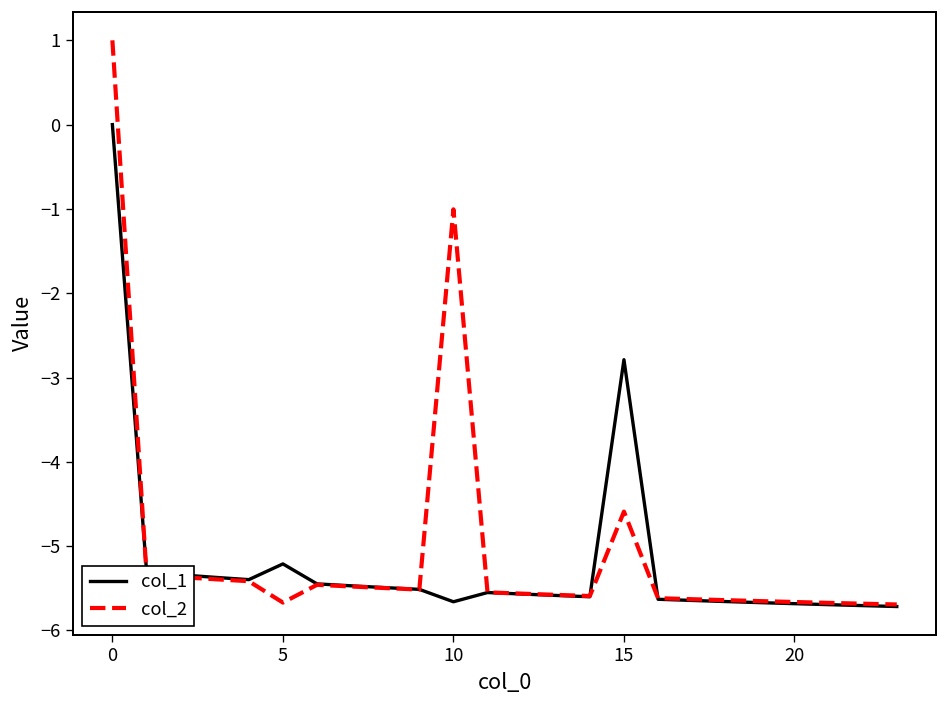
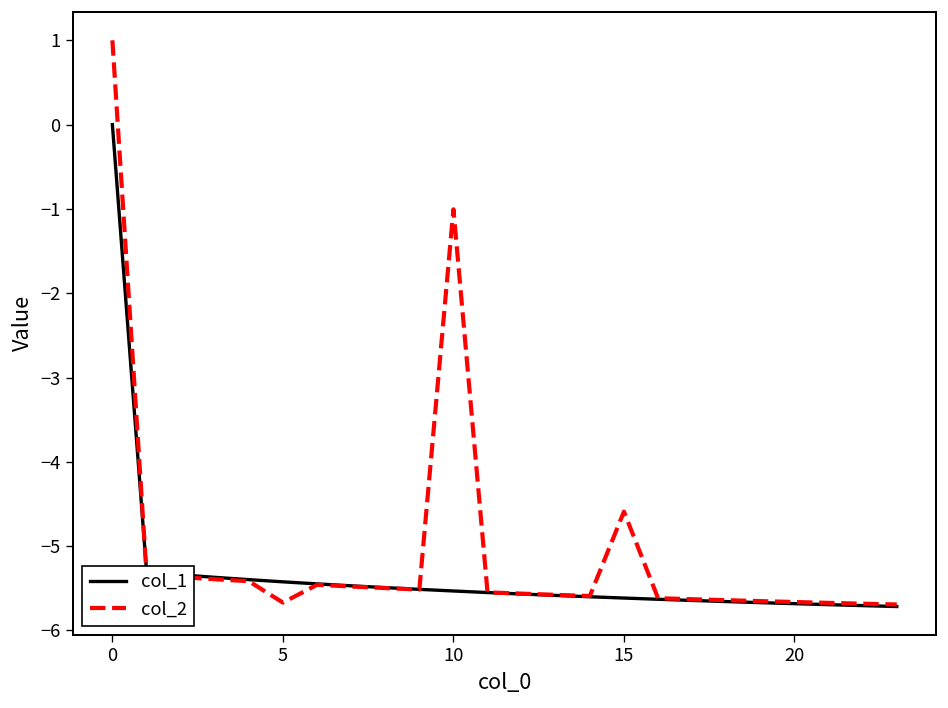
col_1, 5: -5.2 -> -5.4
col_1, 10: -5.7 -> -5.5
col_1, 15: -2.8 -> -5.6
